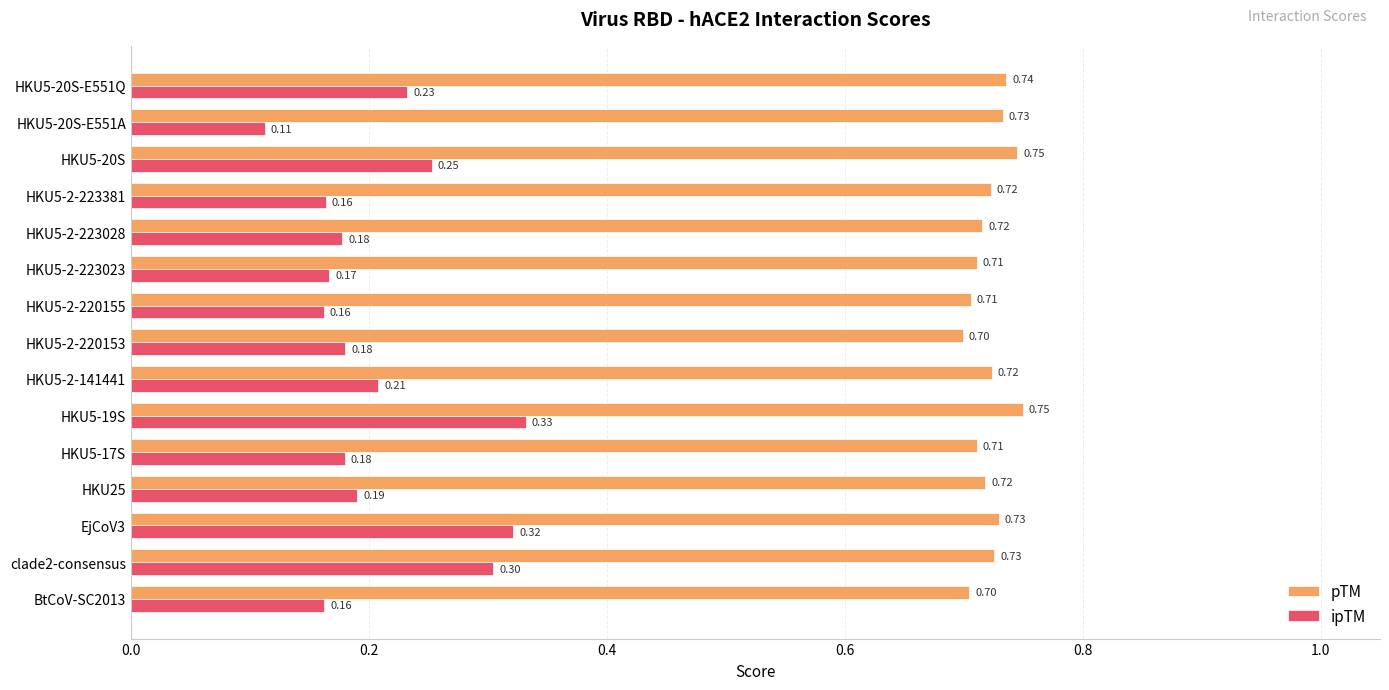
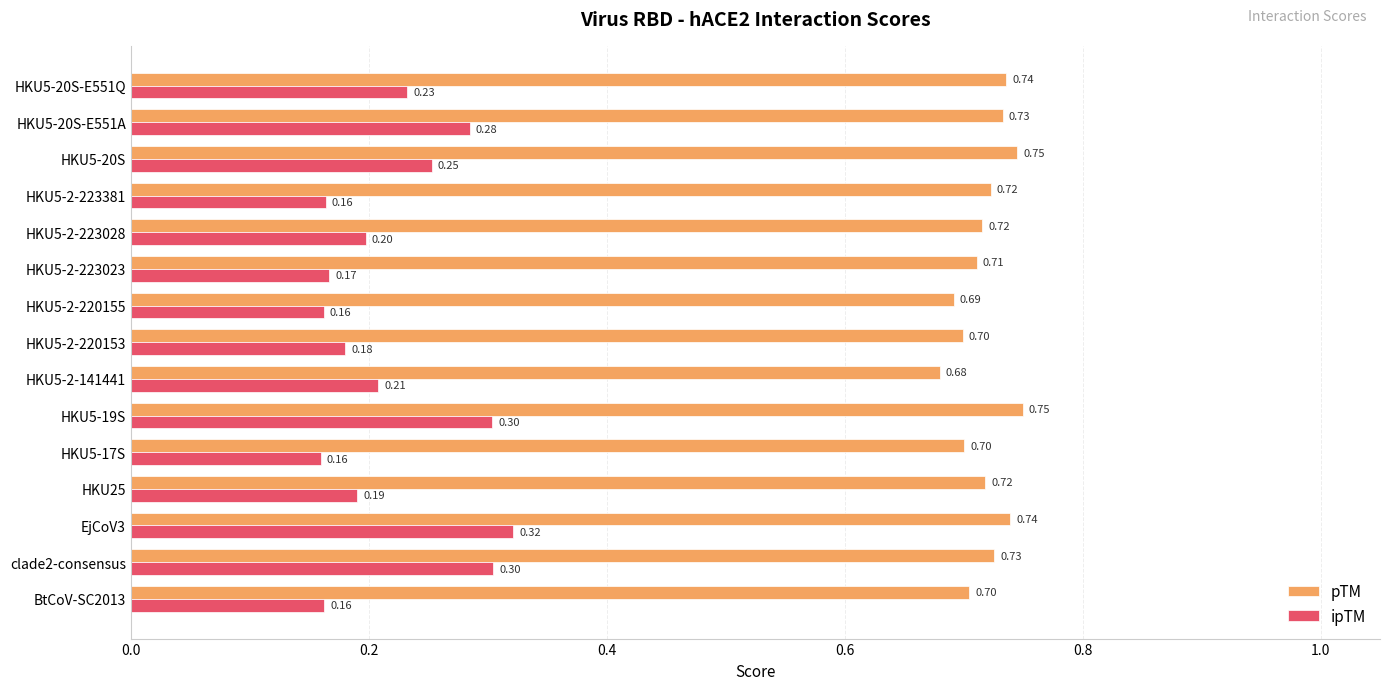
ipTM, HKU5-20S-E551A: 0.11 -> 0.28
ipTM, HKU5-2-223028: 0.18 -> 0.20
pTM, HKU5-2-220155: 0.71 -> 0.69
pTM, HKU5-2-141441: 0.72 -> 0.68
ipTM, HKU5-19S: 0.33 -> 0.30
pTM, HKU5-17S: 0.71 -> 0.70
ipTM, HKU5-17S: 0.18 -> 0.16
pTM, EjCoV3: 0.73 -> 0.74
